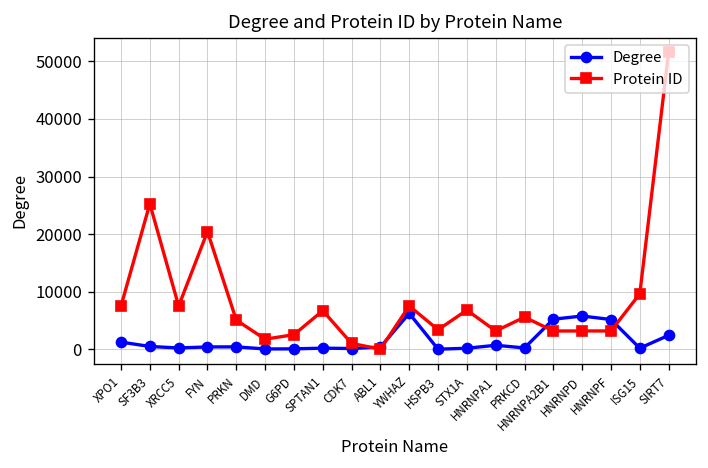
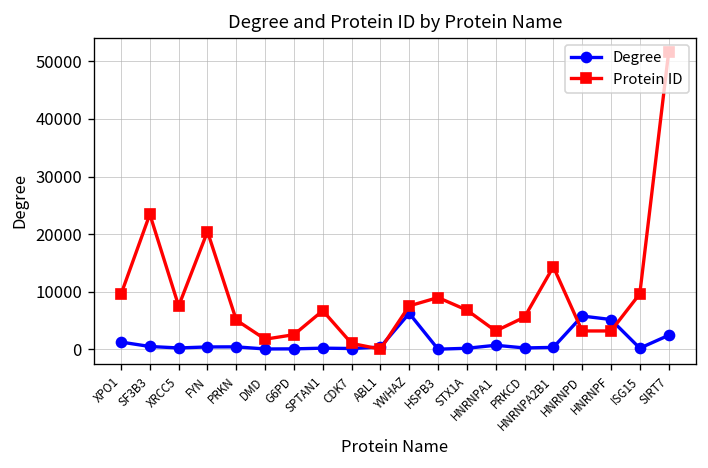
Protein ID, XPO1: 8000 -> 10000
Protein ID, SF3B3: 25000 -> 23000
Protein ID, HSPB3: 3000 -> 9000
Degree, HNRNPA2B1: 5000 -> 0
Protein ID, HNRNPA2B1: 3000 -> 14000
